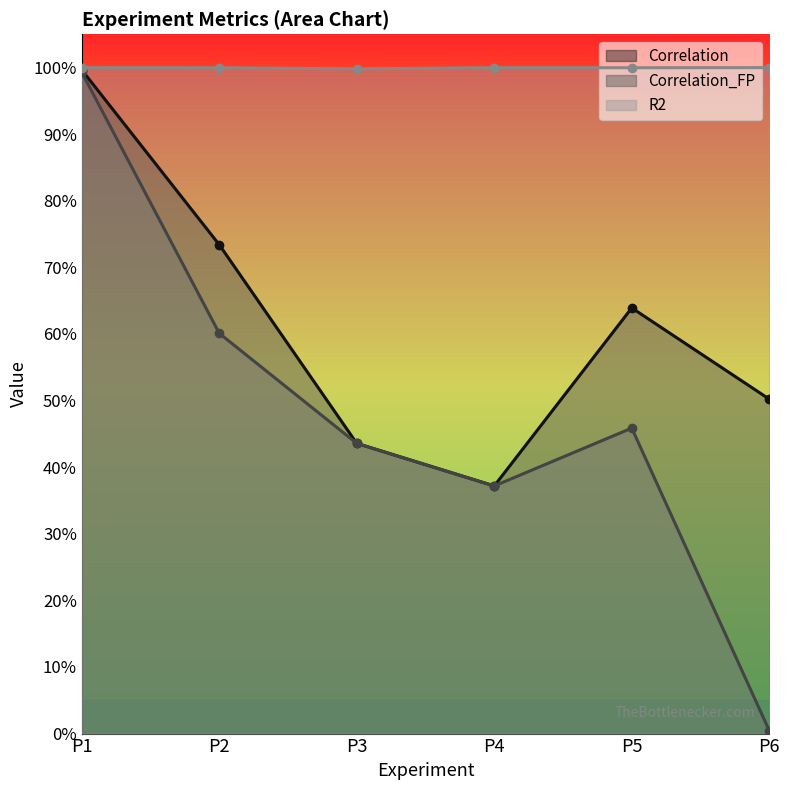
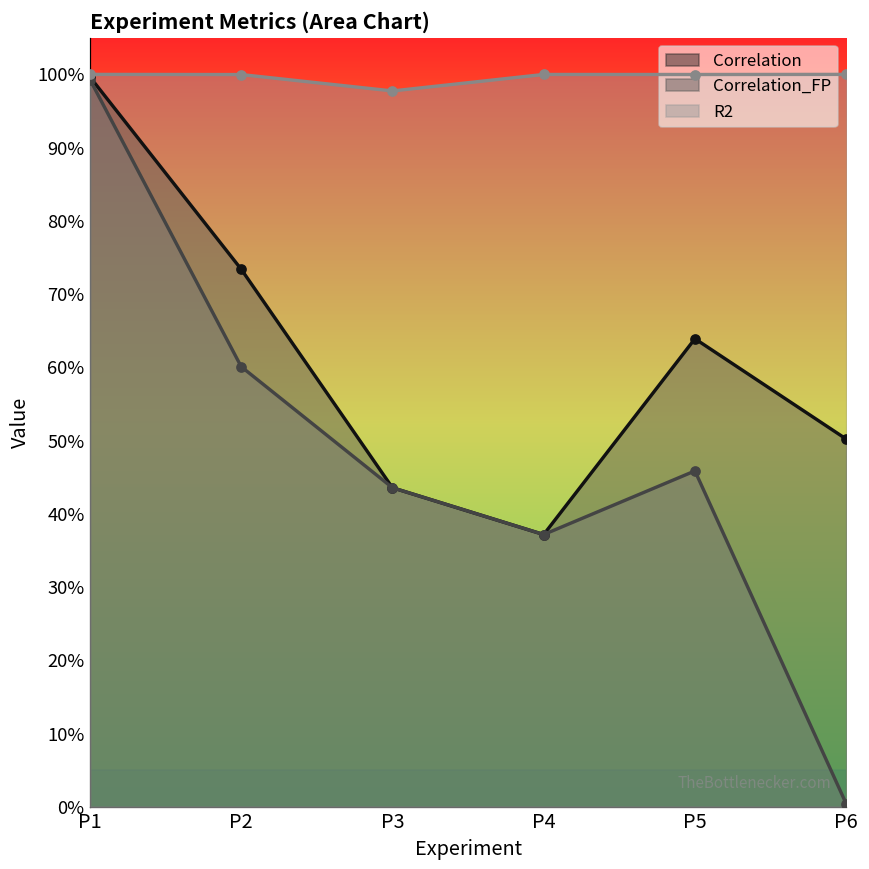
R2, P3: 100% -> 98%
